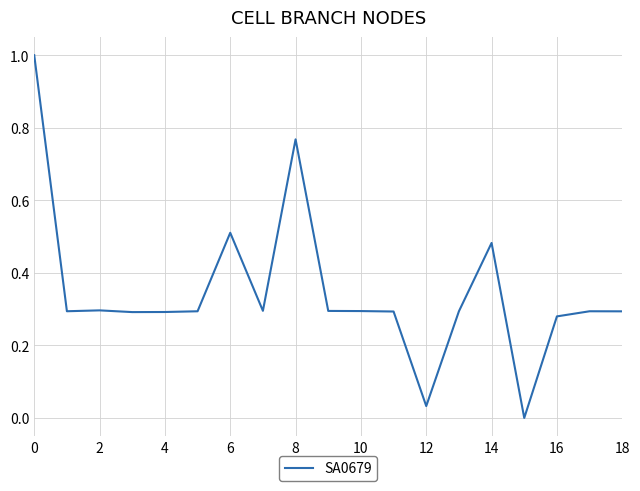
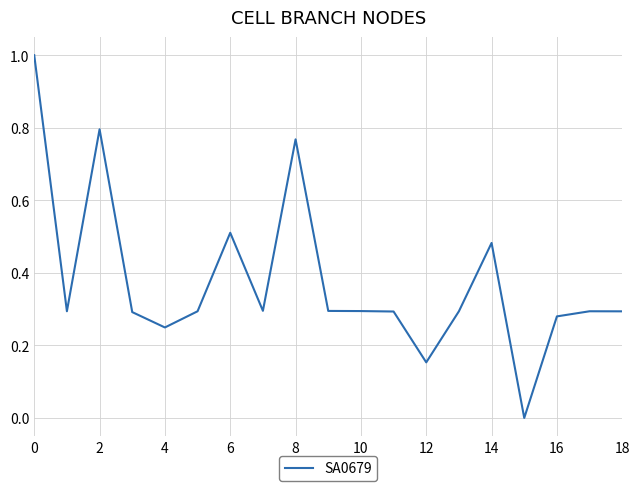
2: 0.30 -> 0.80
4: 0.29 -> 0.25
12: 0.03 -> 0.15
